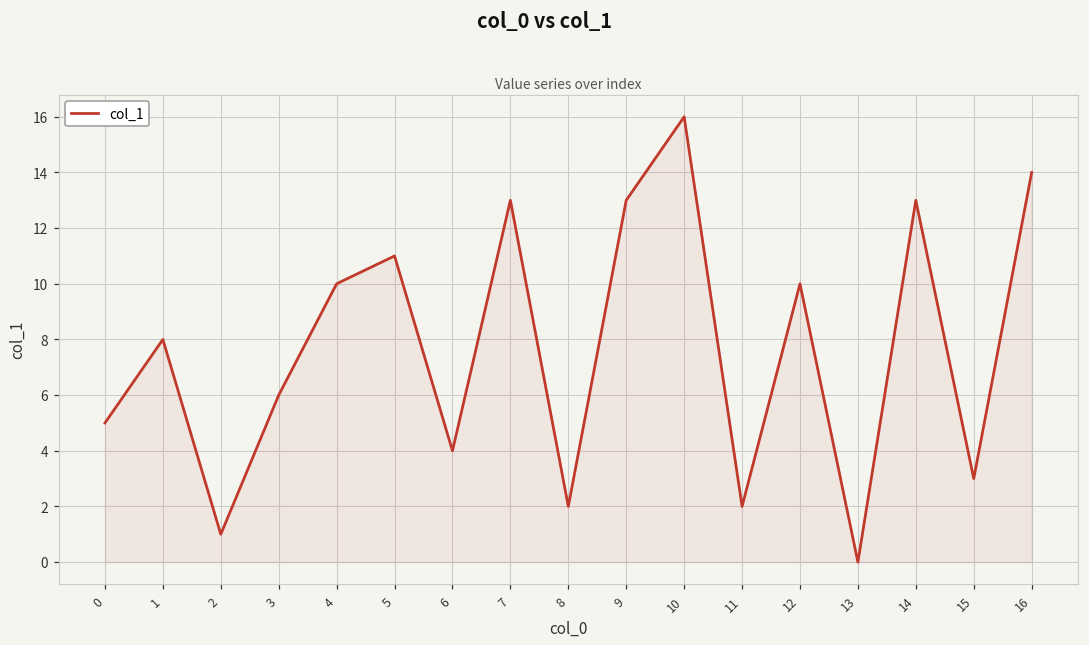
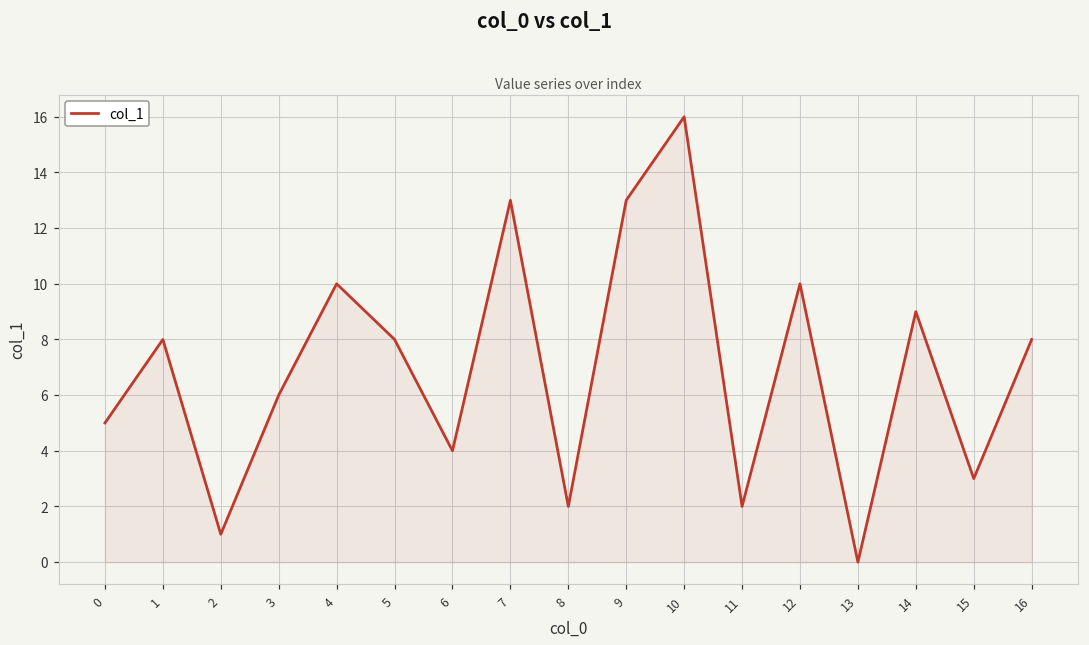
5: 11 -> 8
14: 13 -> 9
16: 14 -> 8
